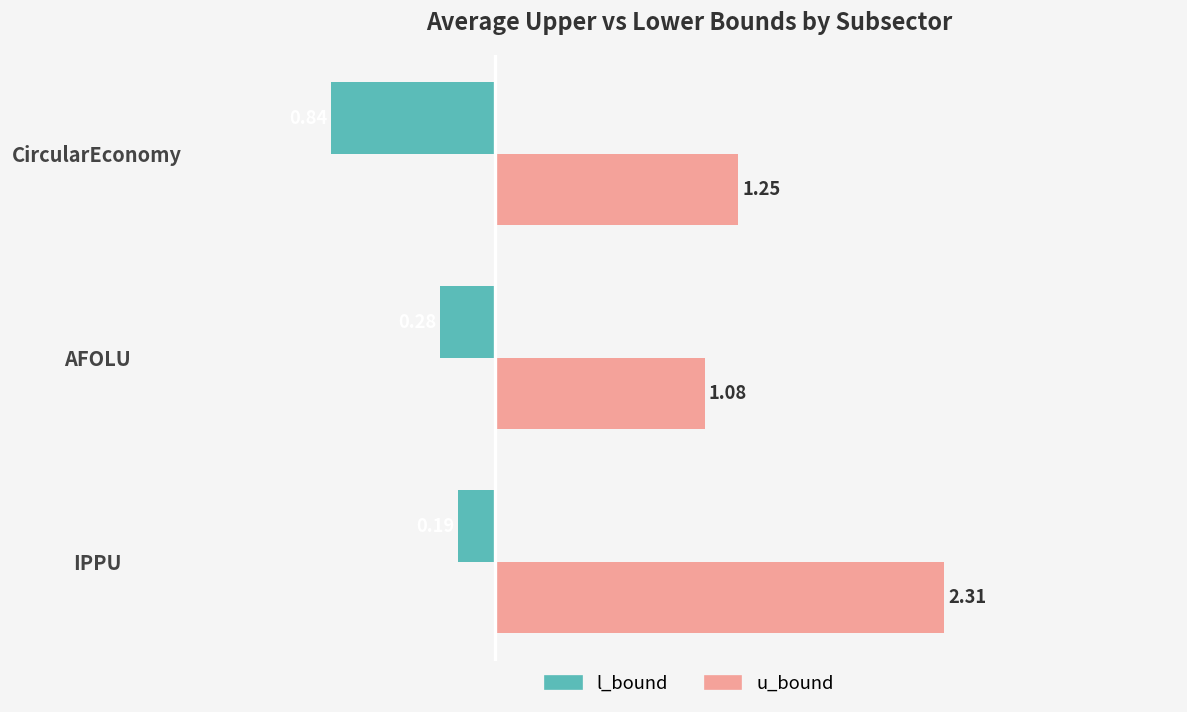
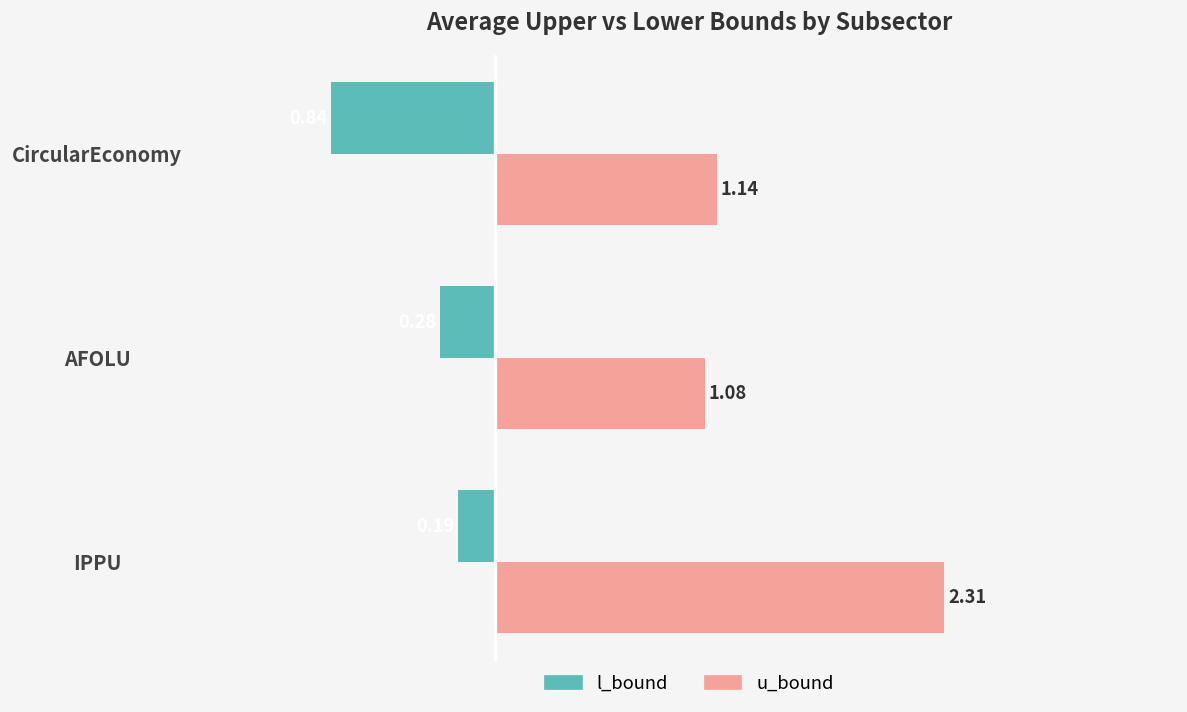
u_bound, CircularEconomy: 1.25 -> 1.14
